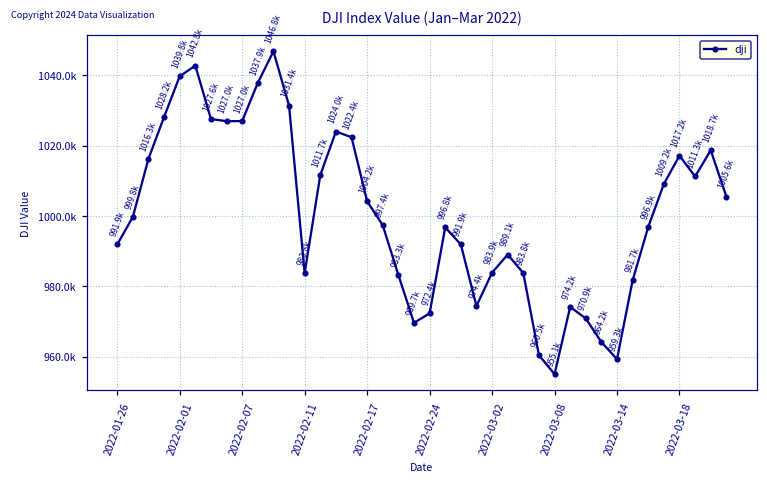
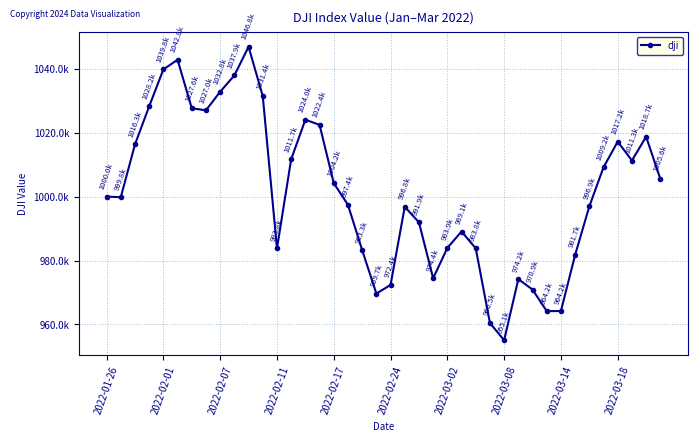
2022-01-26: 991.9k -> 1000.0k
2022-02-07: 1027.0k -> 1032.8k
2022-03-14: 959.3k -> 964.2k
